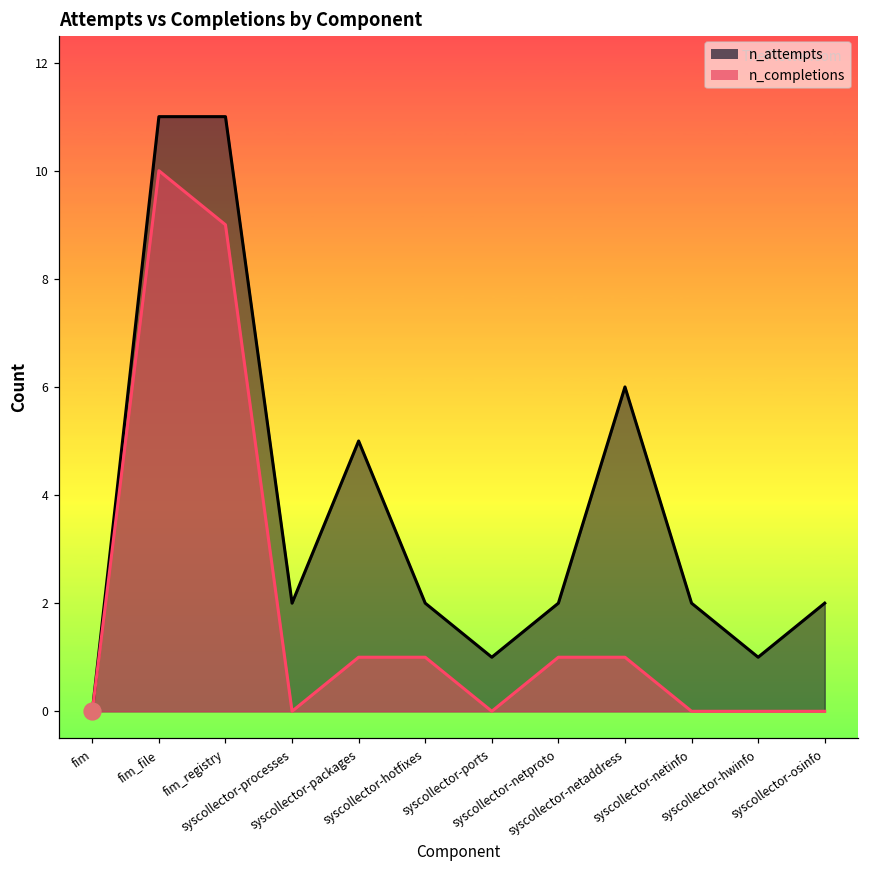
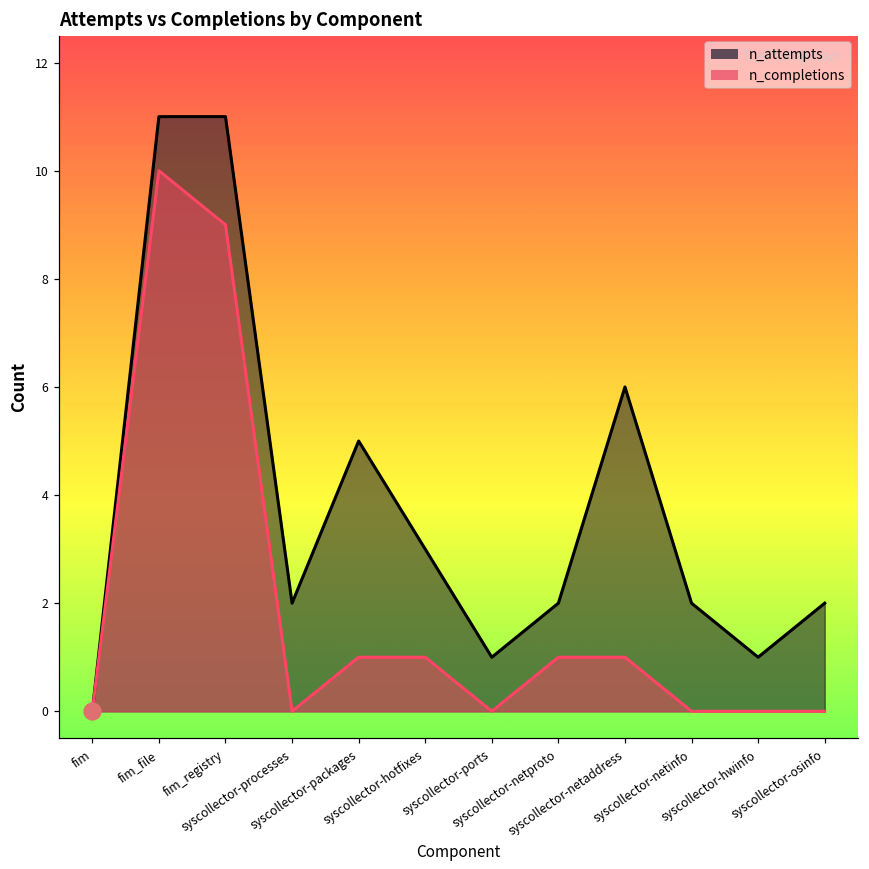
n_attempts, syscollector-hotfixes: 2 -> 3
